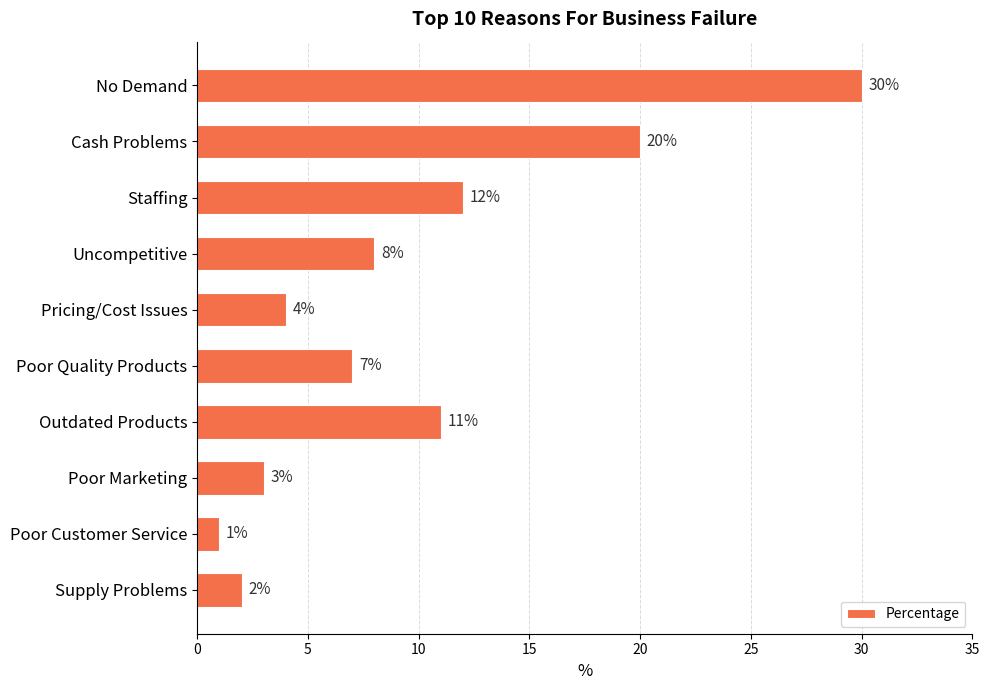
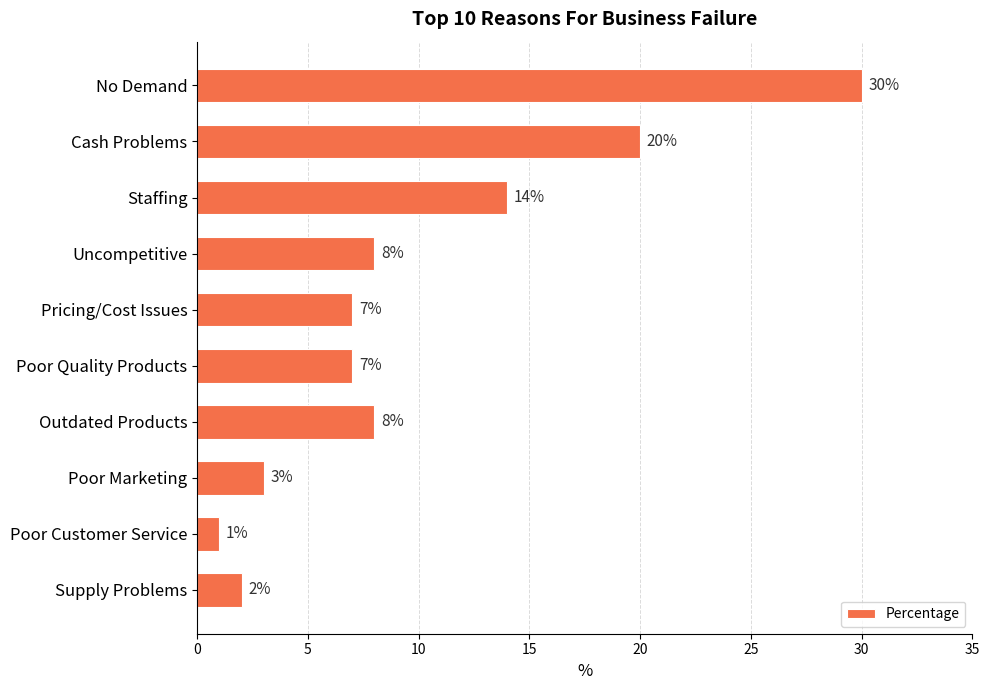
Staffing: 12% -> 14%
Pricing/Cost Issues: 4% -> 7%
Outdated Products: 11% -> 8%
